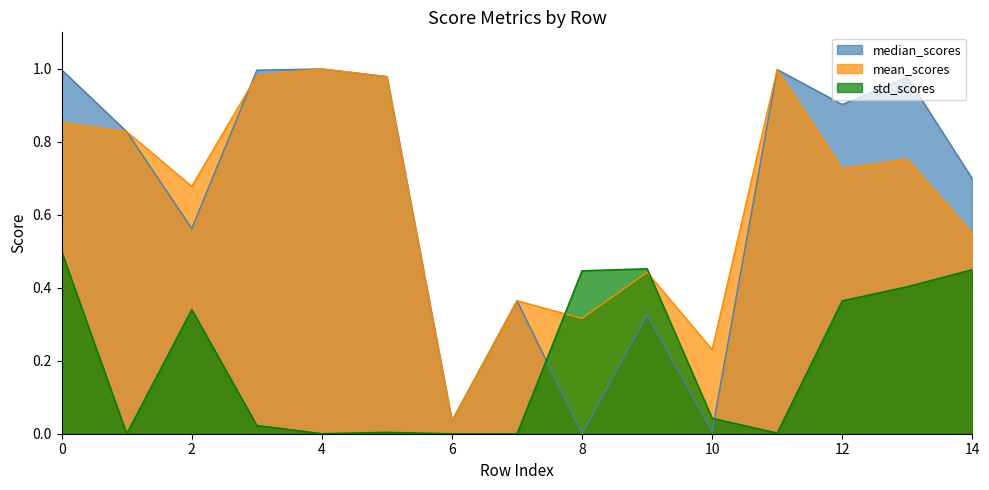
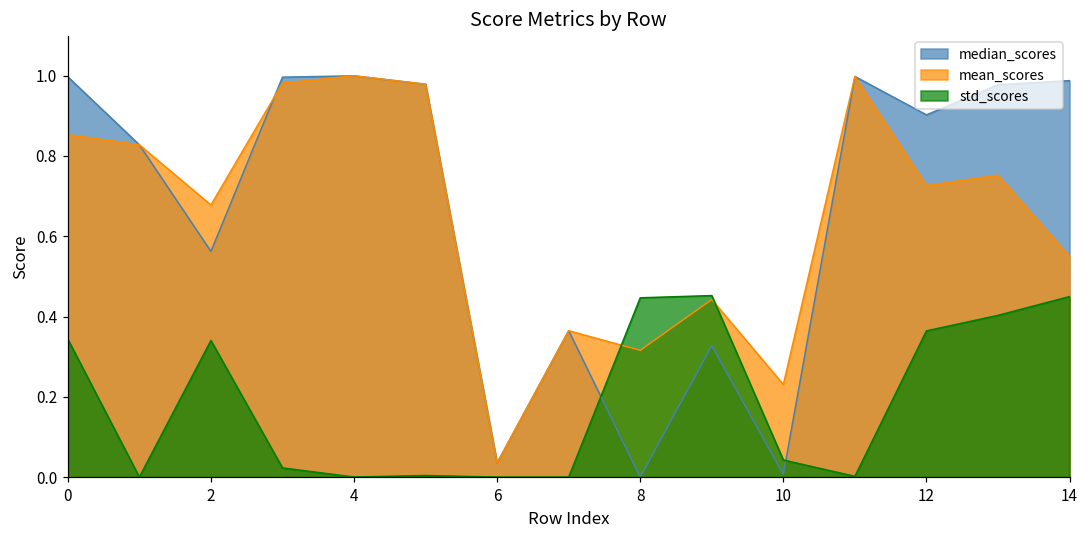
std_scores, 0: 0.50 -> 0.34
median_scores, 14: 0.70 -> 0.99
